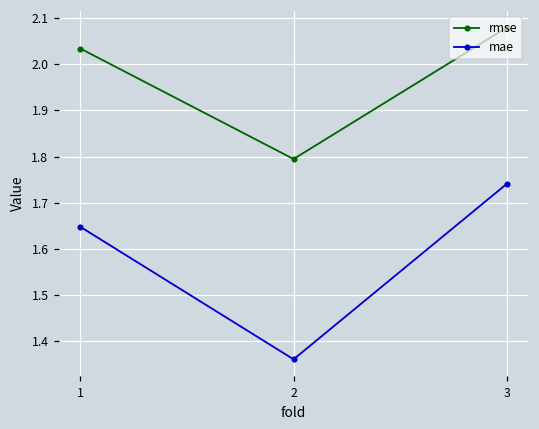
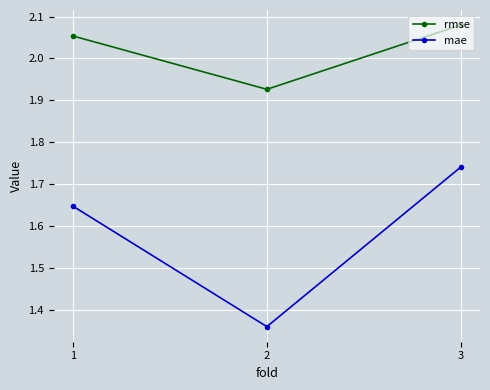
rmse, 1: 2.03 -> 2.05
rmse, 2: 1.79 -> 1.93
